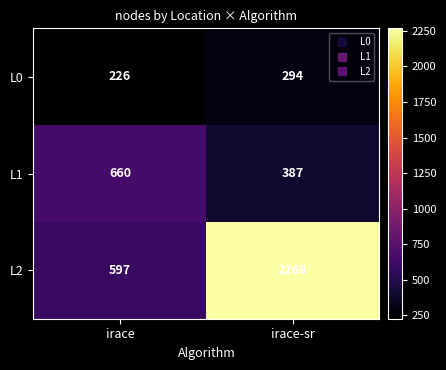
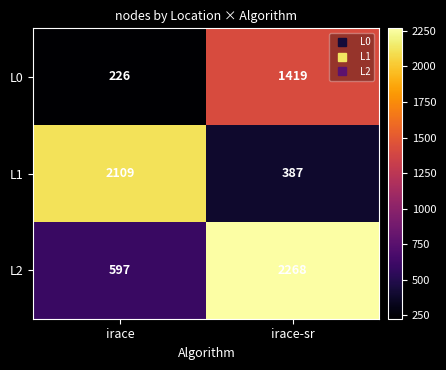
L0, irace-sr: 294 -> 1419
L1, irace: 660 -> 2109
